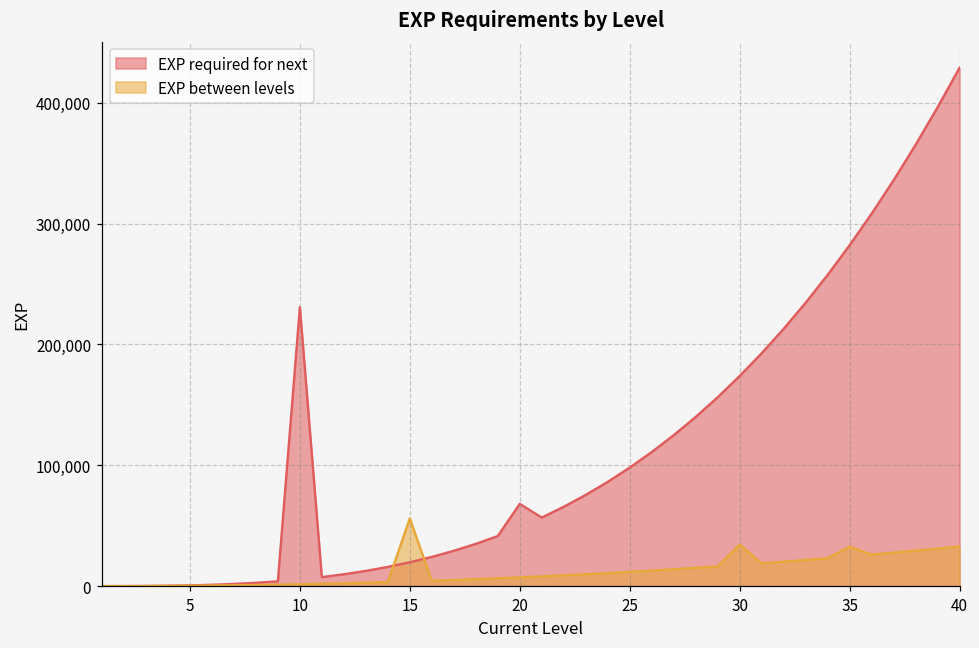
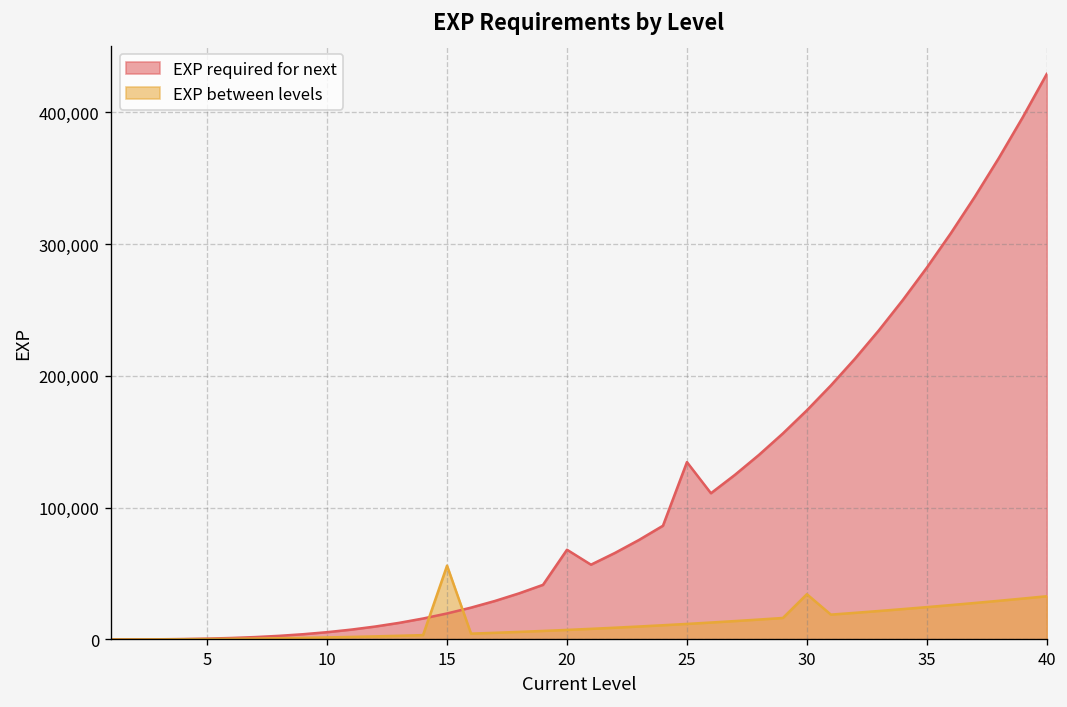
EXP required for next, 10: 231,000 -> 6,000
EXP required for next, 25: 98,000 -> 135,000
EXP between levels, 35: 33,000 -> 25,000
